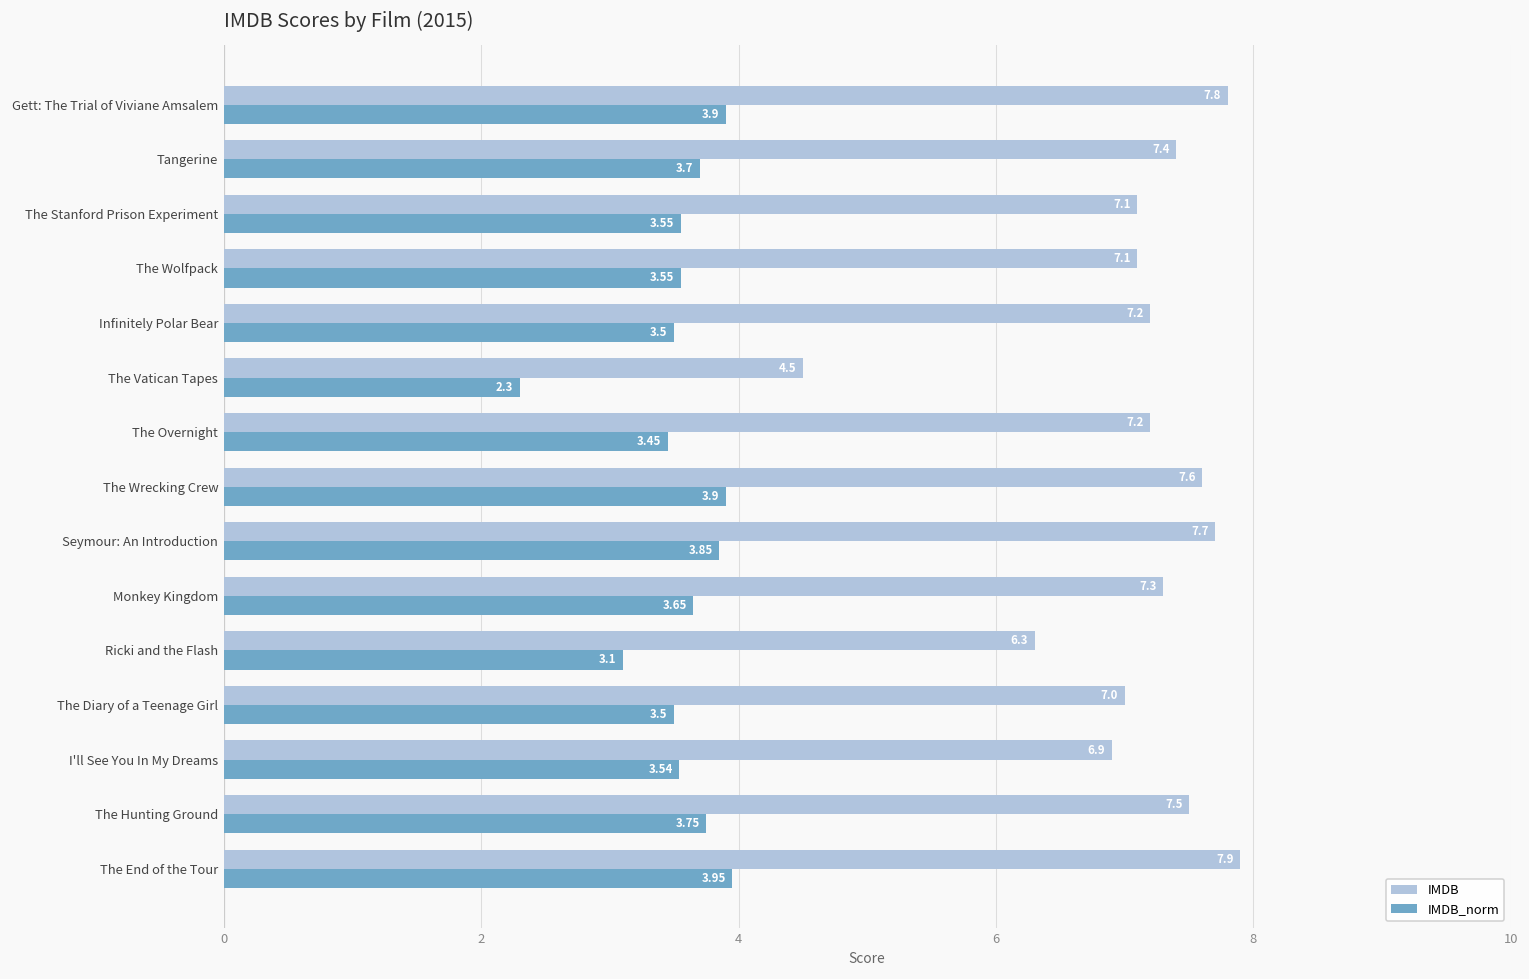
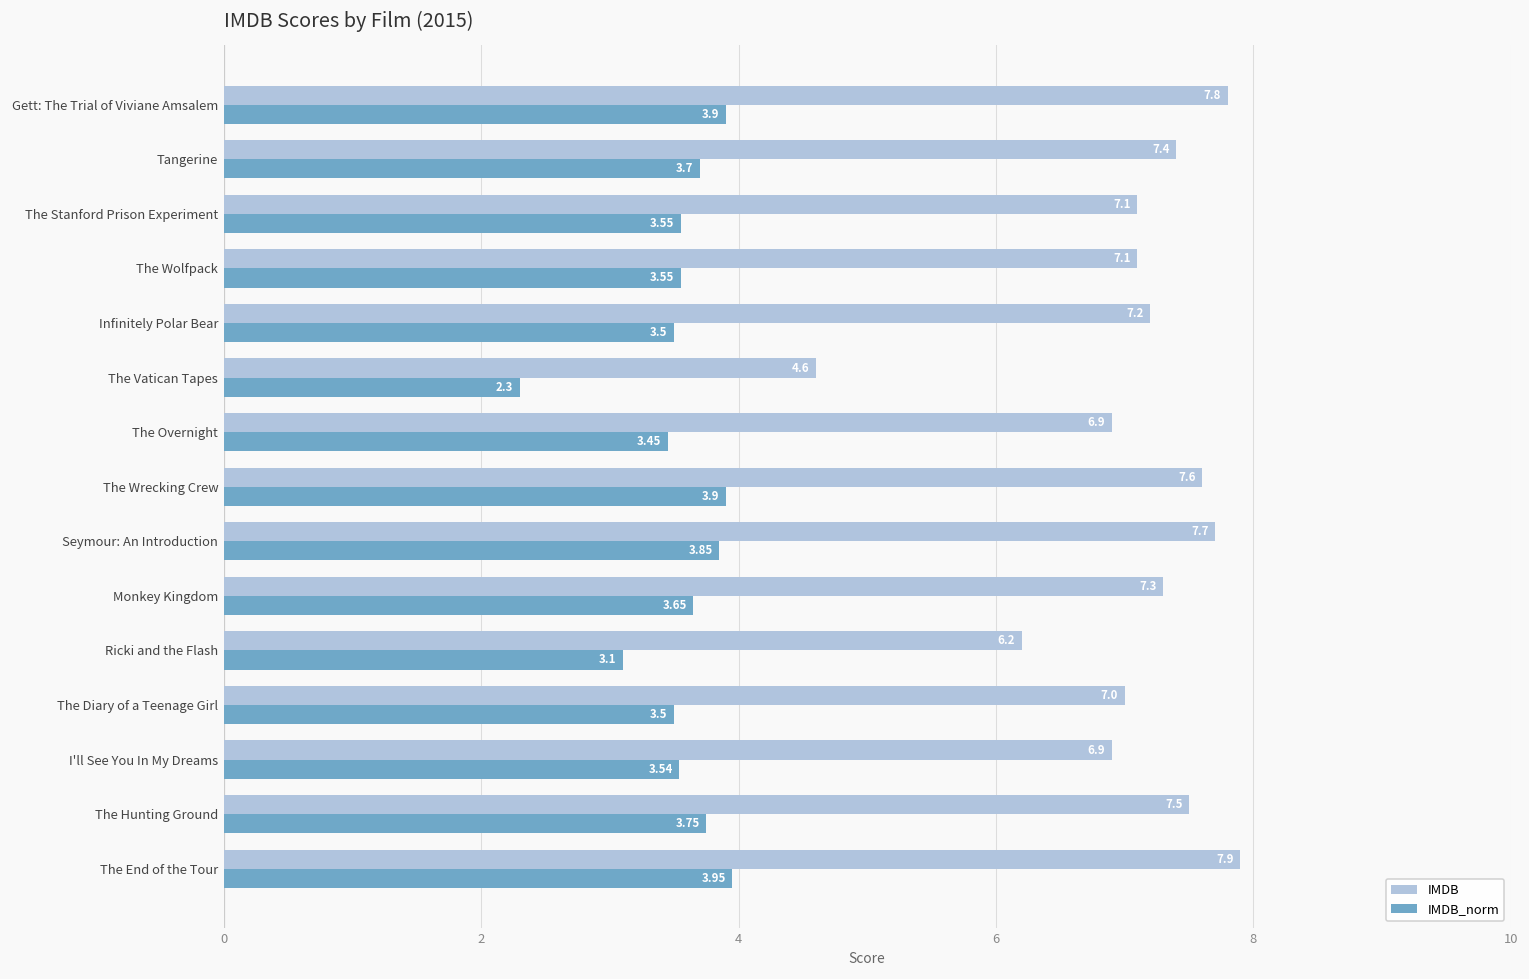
IMDB, The Vatican Tapes: 4.5 -> 4.6
IMDB, The Overnight: 7.2 -> 6.9
IMDB, Ricki and the Flash: 6.3 -> 6.2
